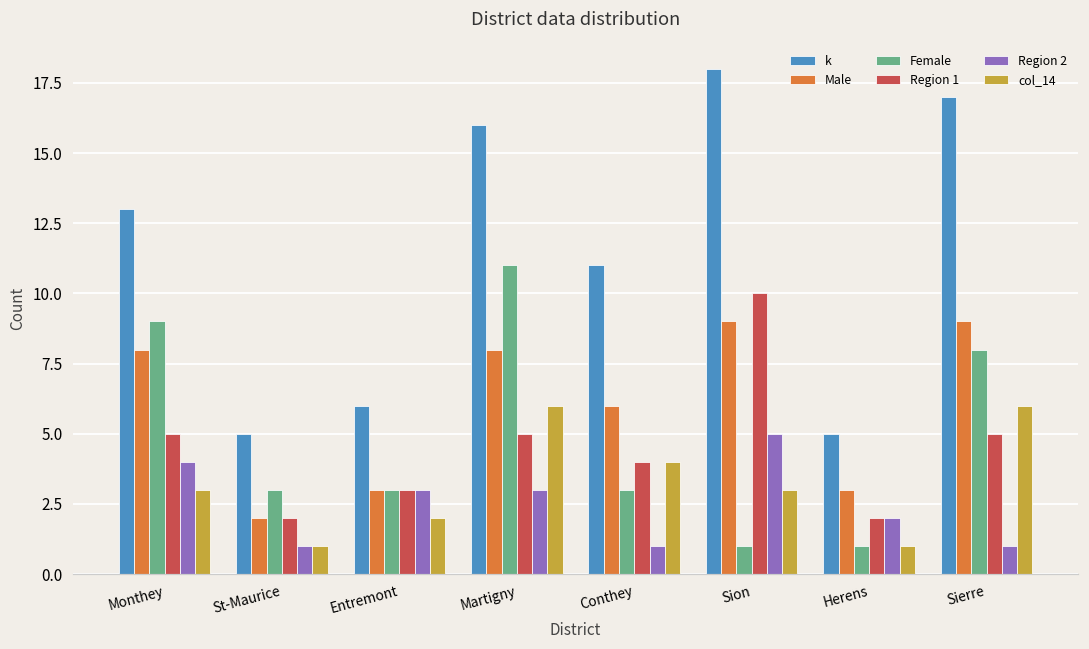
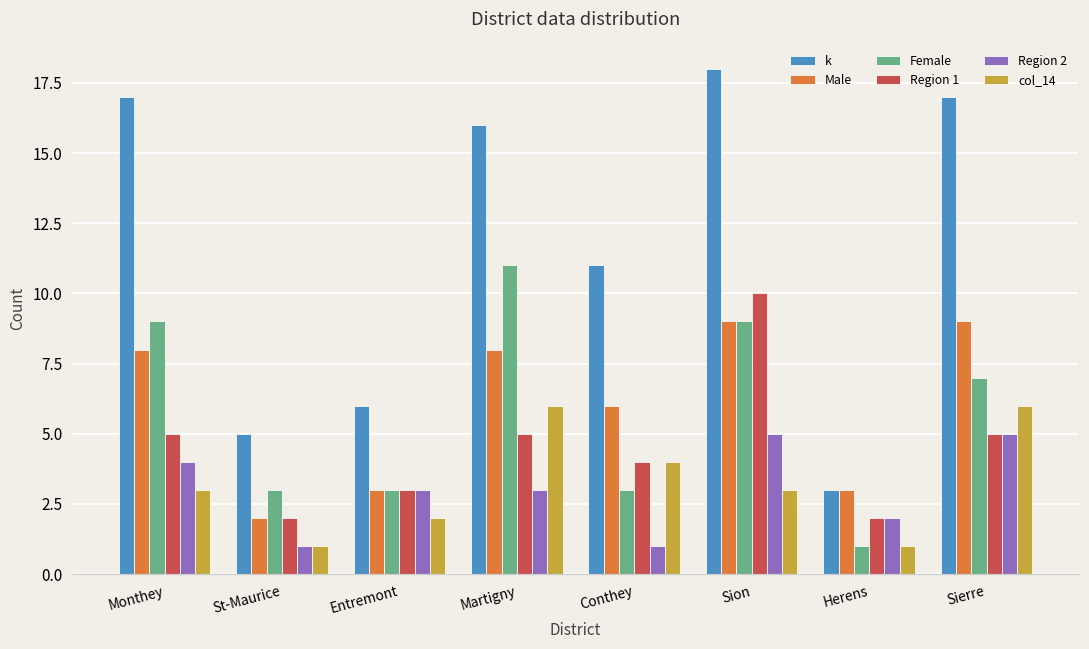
k, Monthey: 13 -> 17
Female, Sion: 1 -> 9
k, Herens: 5 -> 3
Female, Sierre: 8 -> 7
Region 2, Sierre: 1 -> 5
